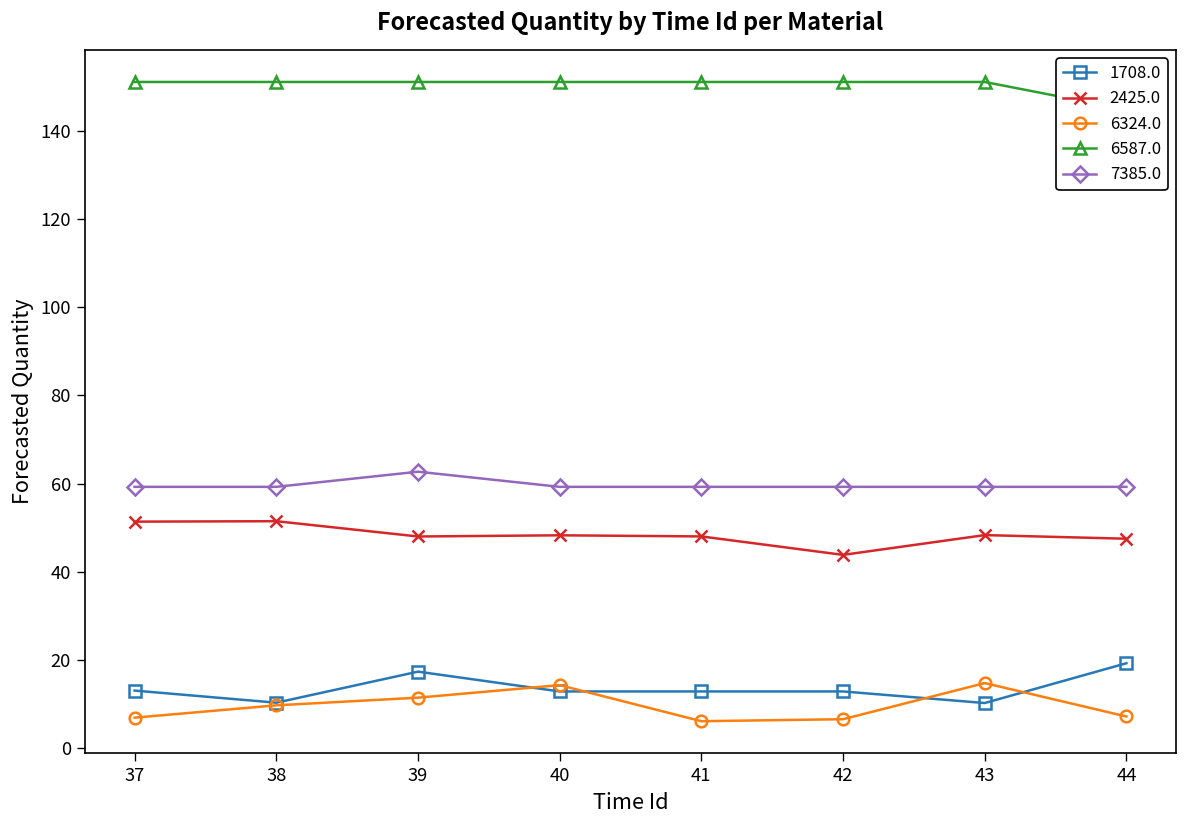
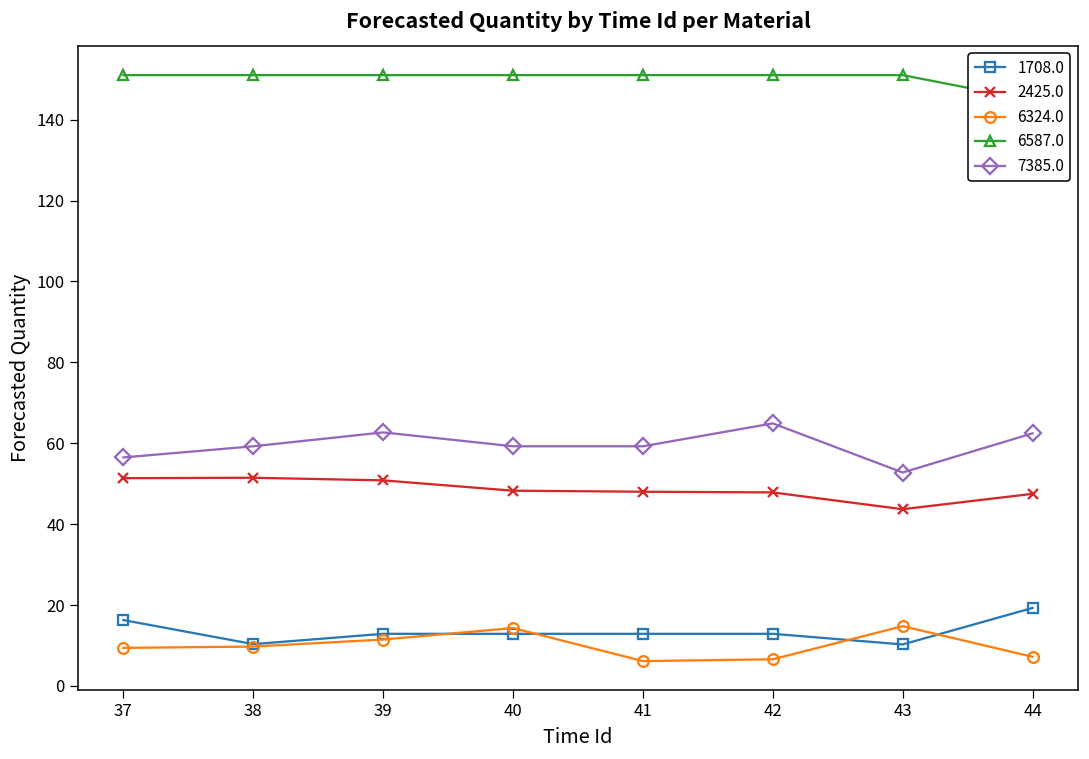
1708.0, 37: 13 -> 16
6324.0, 37: 7 -> 9
7385.0, 37: 59 -> 56
1708.0, 39: 17 -> 13
2425.0, 39: 48 -> 51
2425.0, 42: 44 -> 48
7385.0, 42: 59 -> 65
2425.0, 43: 48 -> 44
7385.0, 43: 59 -> 53
7385.0, 44: 59 -> 62
